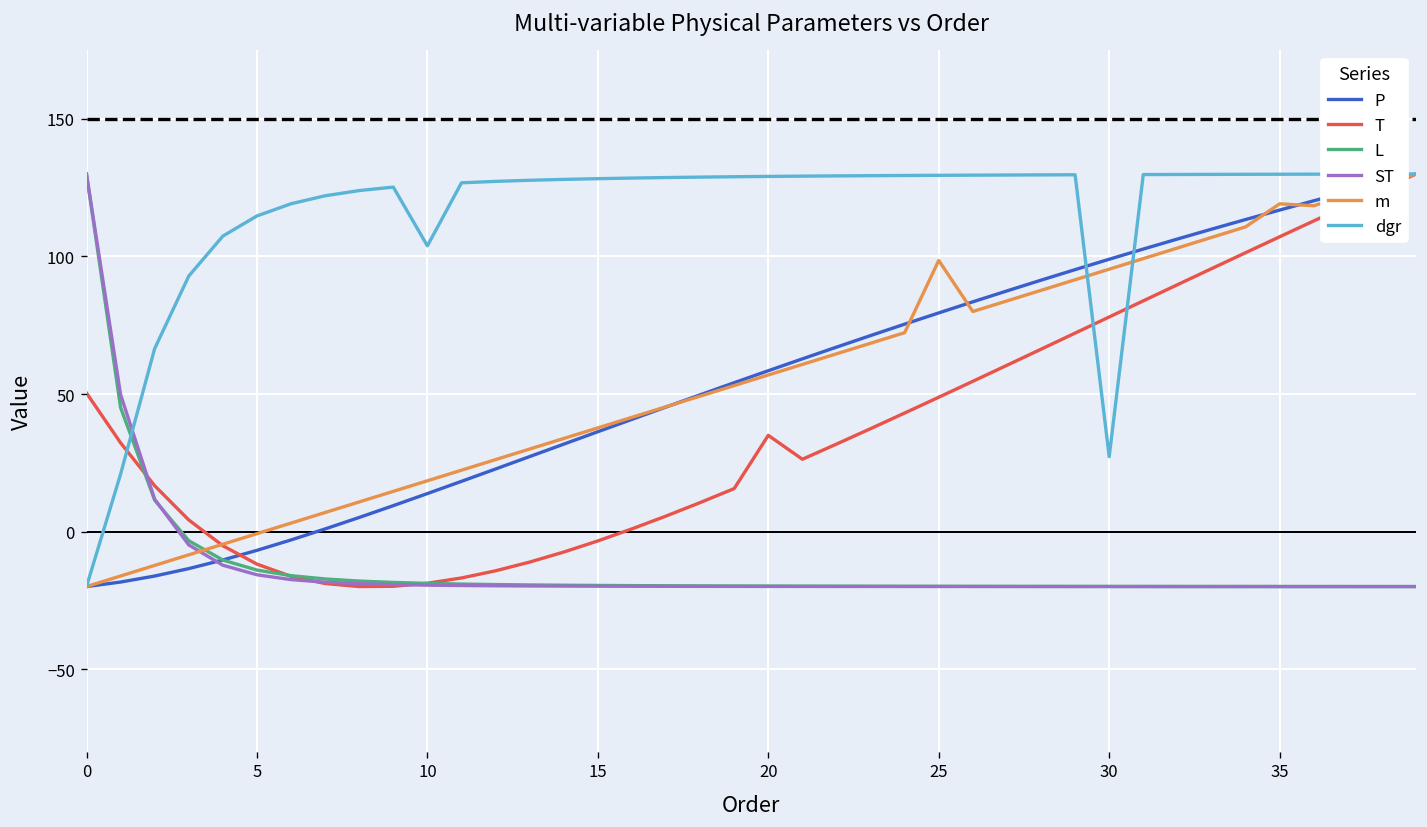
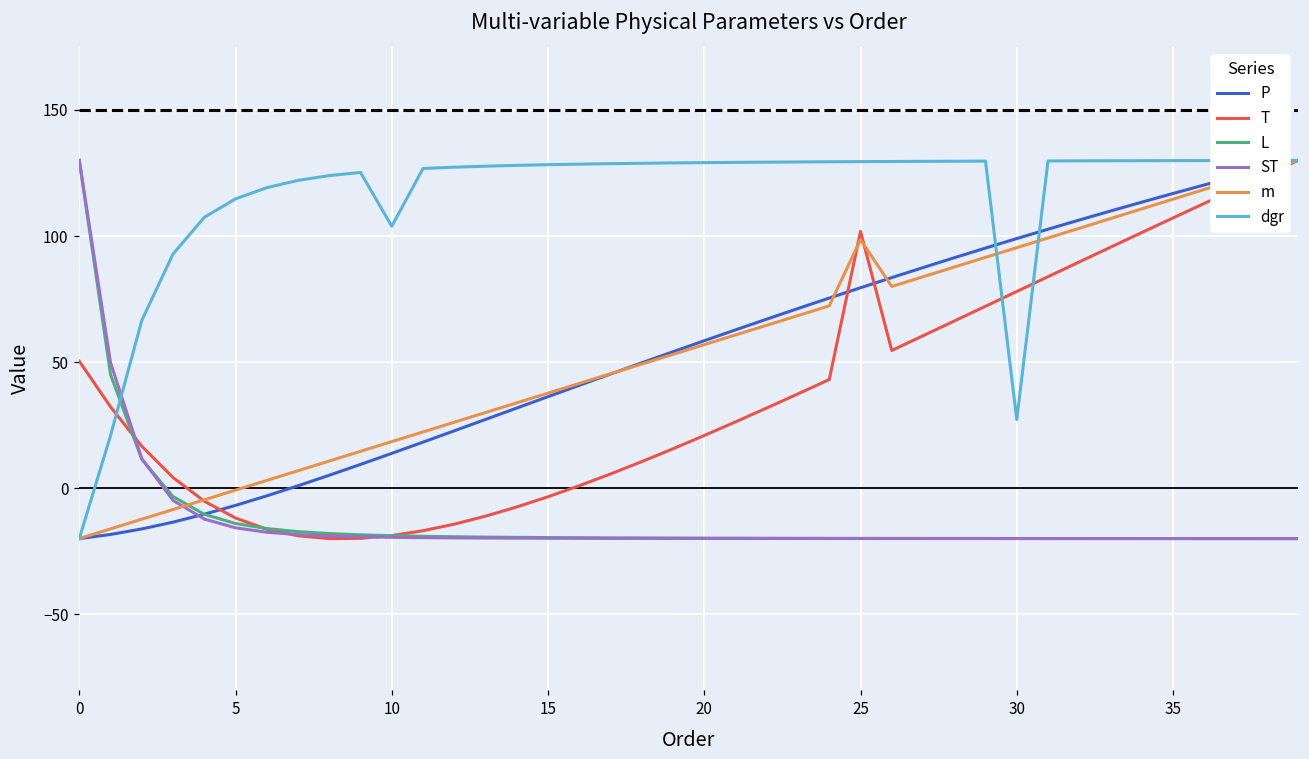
T, 20: 35 -> 21
T, 25: 49 -> 102
m, 35: 119 -> 115
